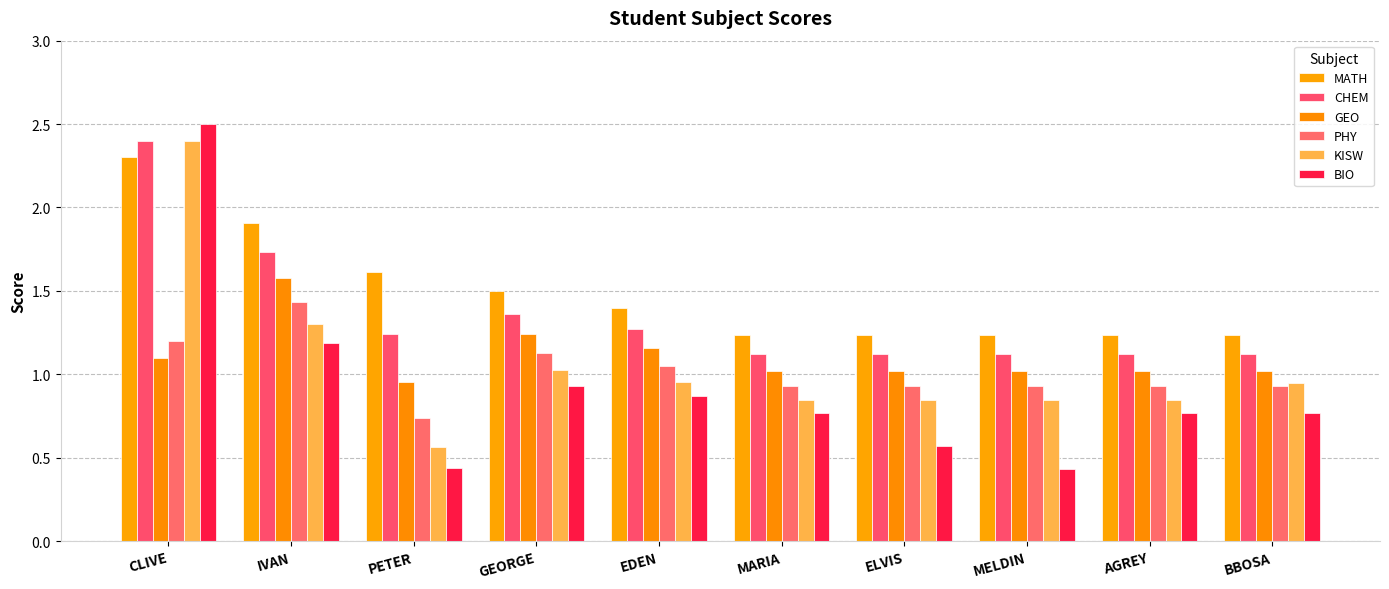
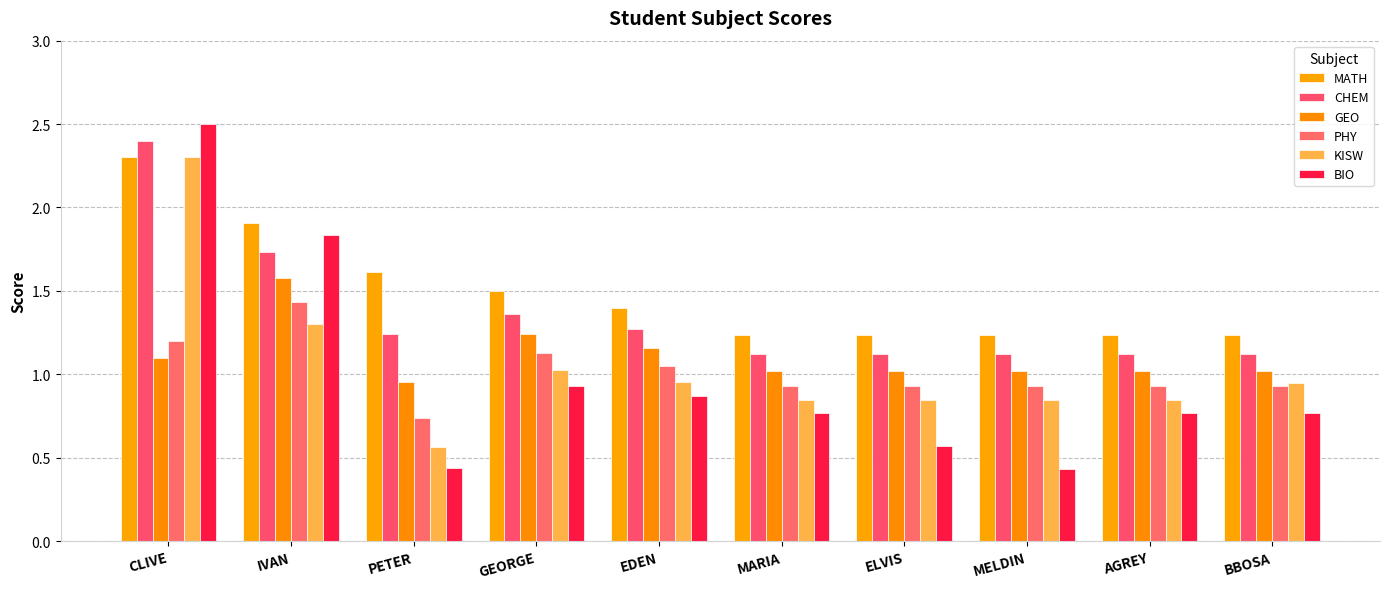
KISW, CLIVE: 2.4 -> 2.3
BIO, IVAN: 1.19 -> 1.84
